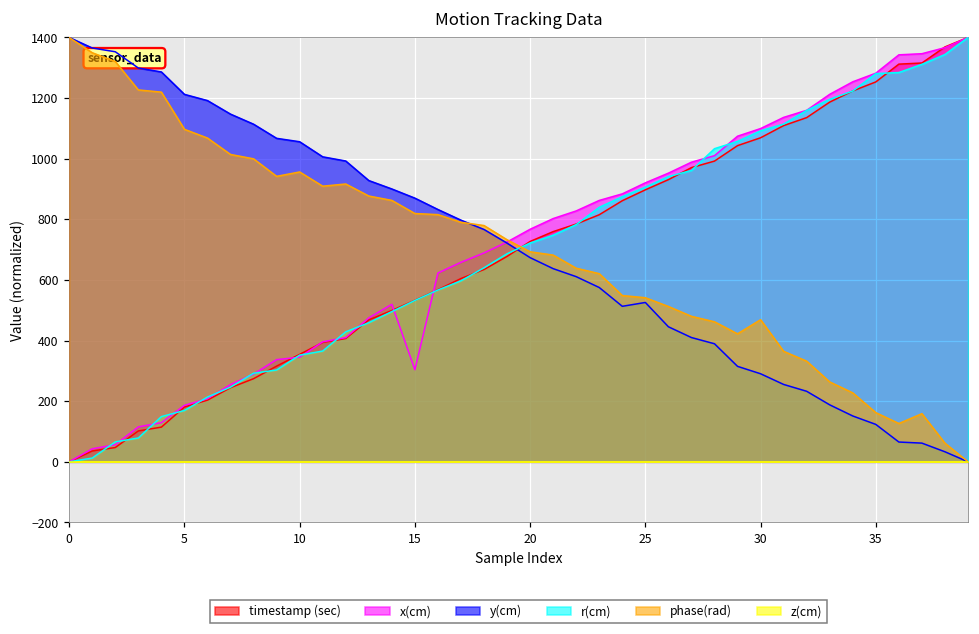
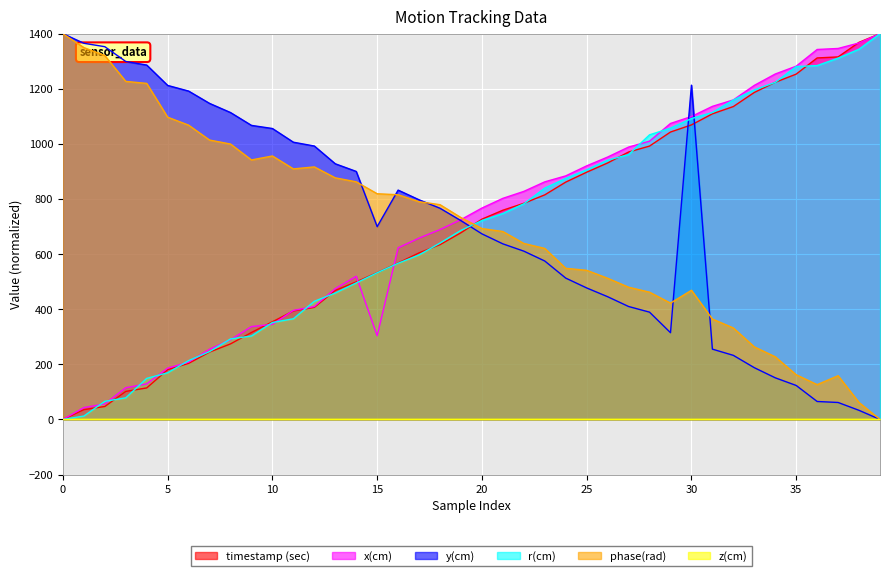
y(cm), 15: 870 -> 700
y(cm), 25: 530 -> 480
y(cm), 30: 290 -> 1210
